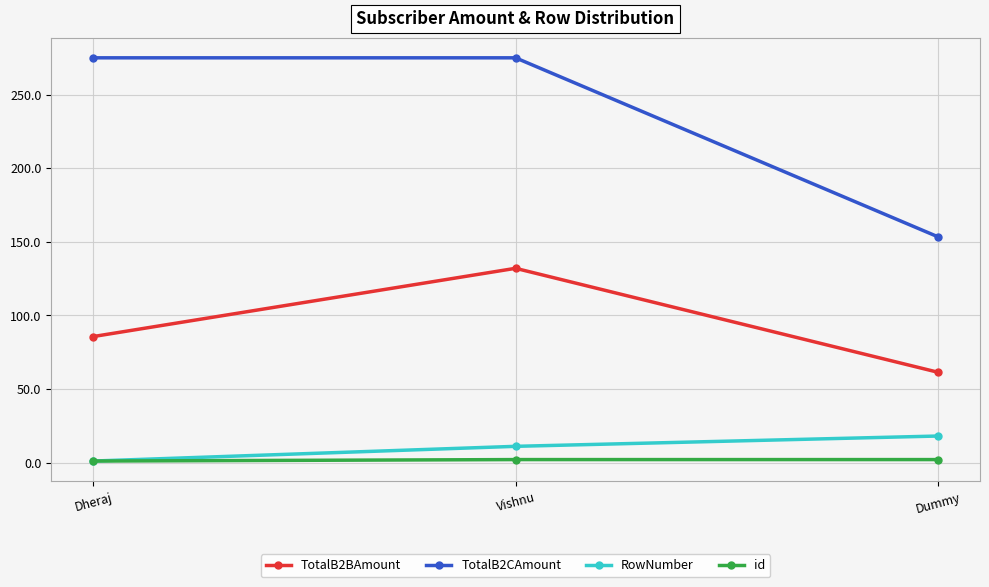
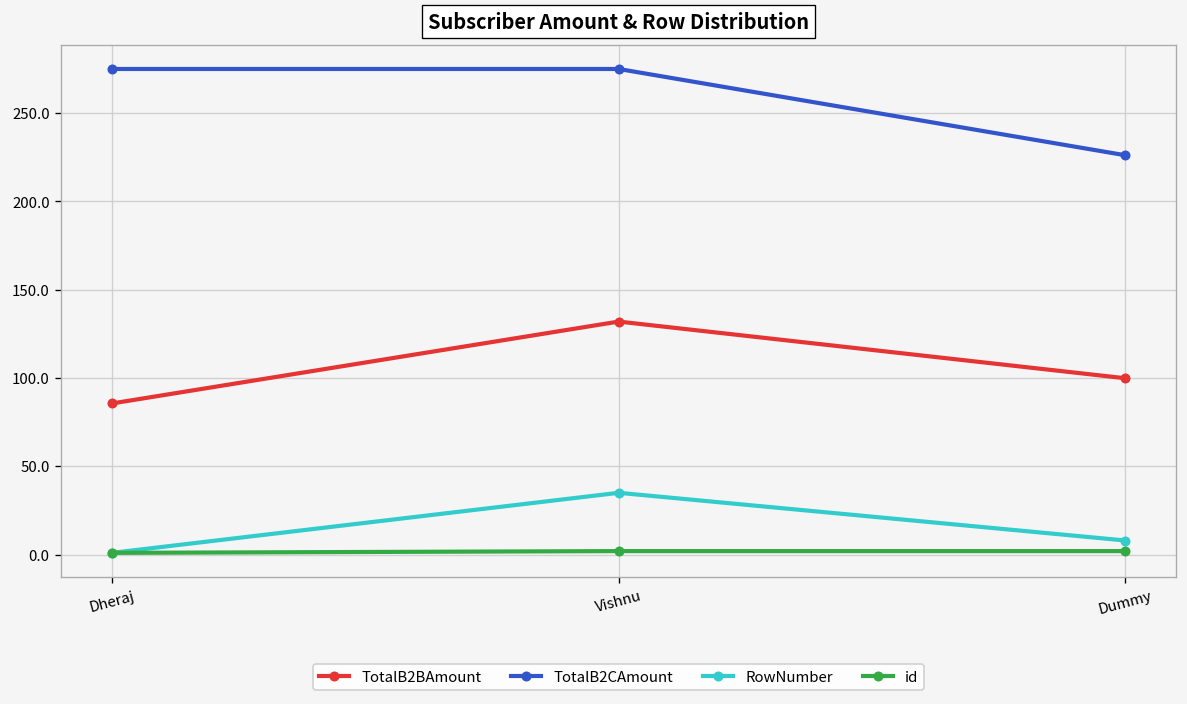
RowNumber, Vishnu: 11 -> 35
TotalB2BAmount, Dummy: 61 -> 100
TotalB2CAmount, Dummy: 153 -> 226
RowNumber, Dummy: 18 -> 8
